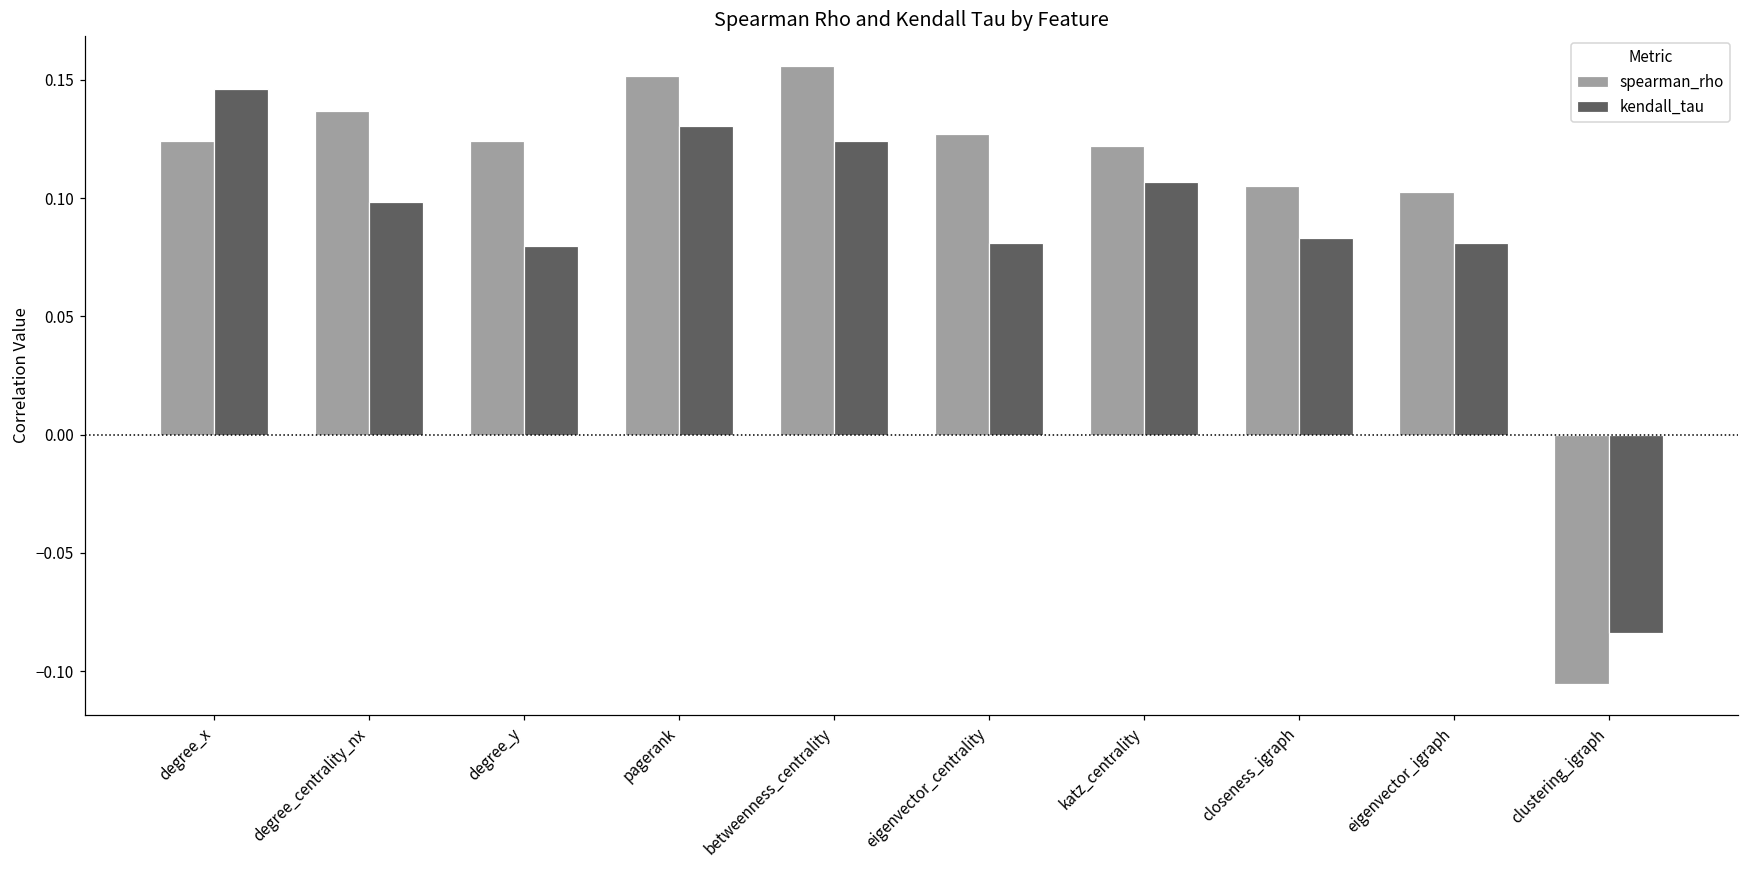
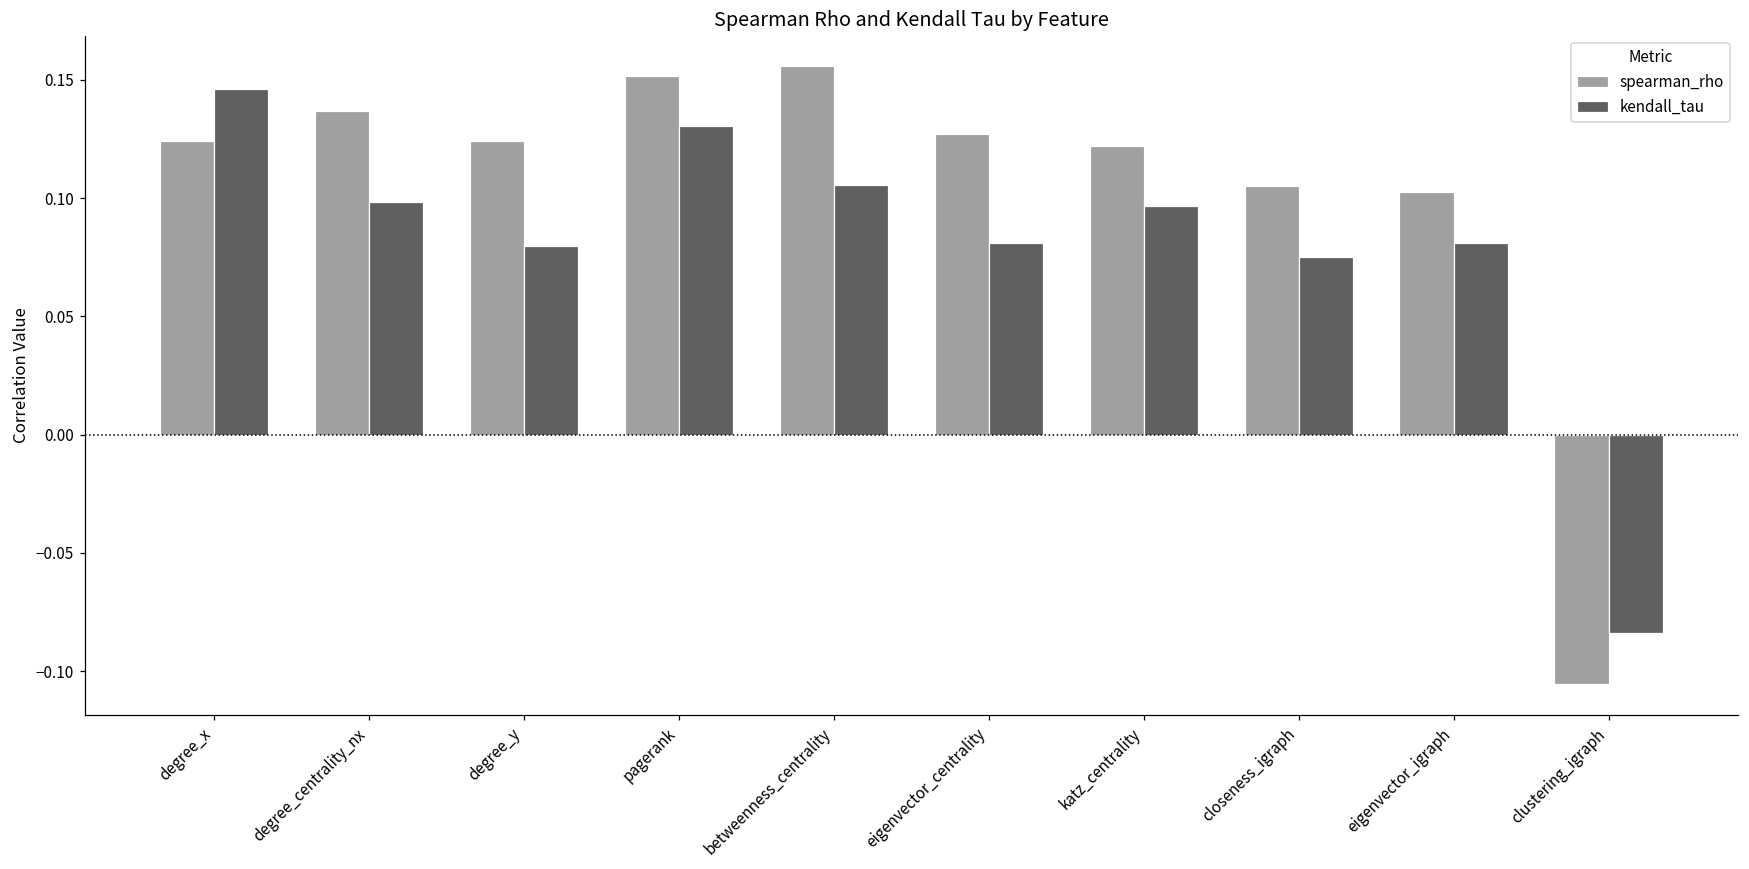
kendall_tau, betweenness_centrality: 0.124 -> 0.106
kendall_tau, katz_centrality: 0.107 -> 0.097
kendall_tau, closeness_igraph: 0.083 -> 0.075
